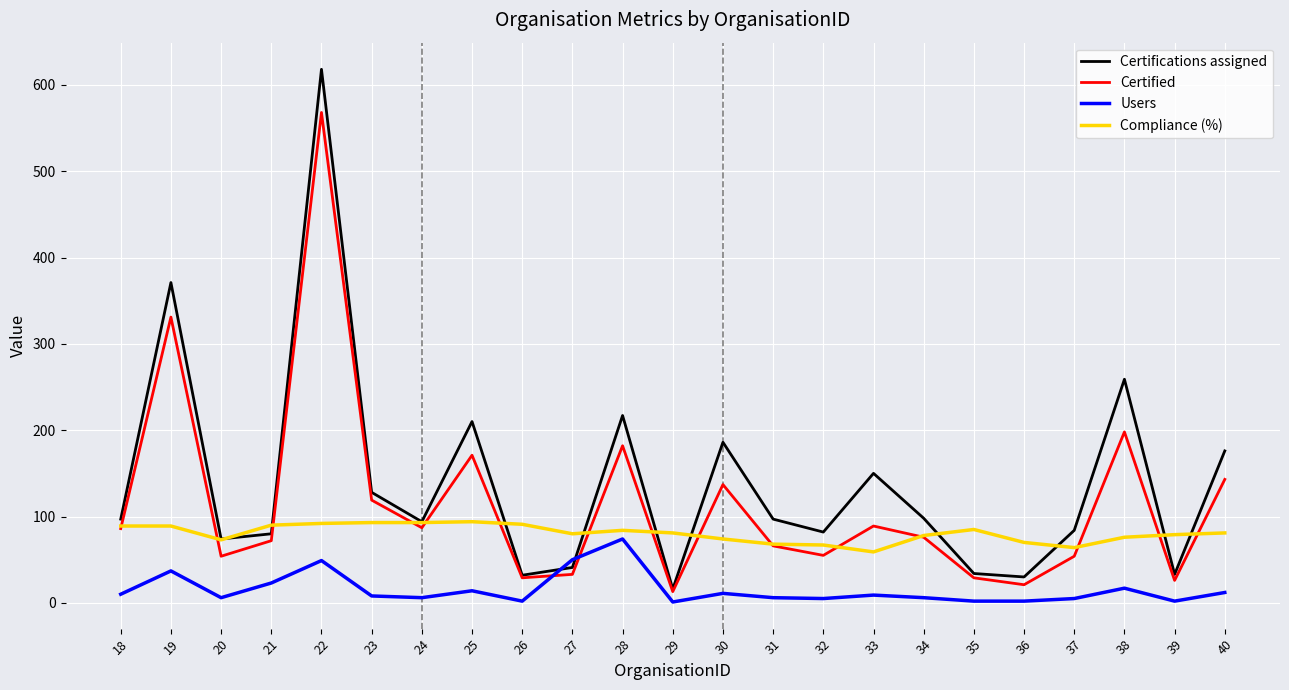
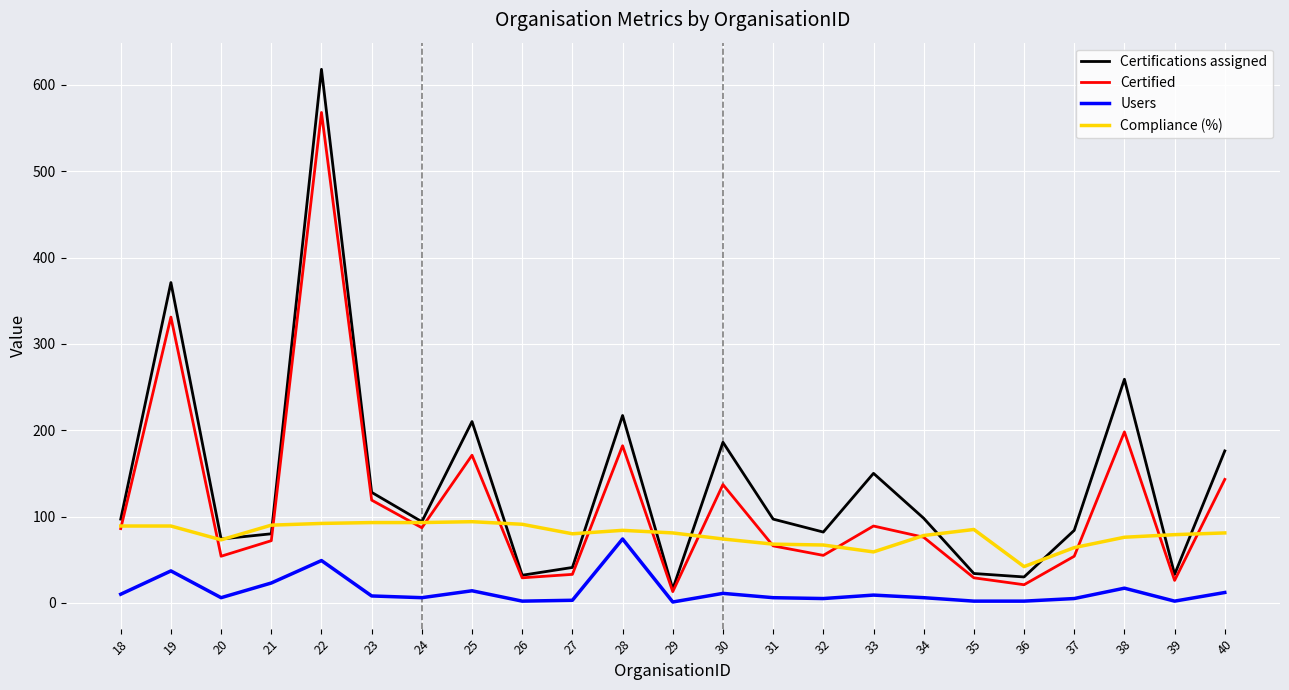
Users, 27: 50 -> 0
Compliance (%), 36: 70 -> 40
